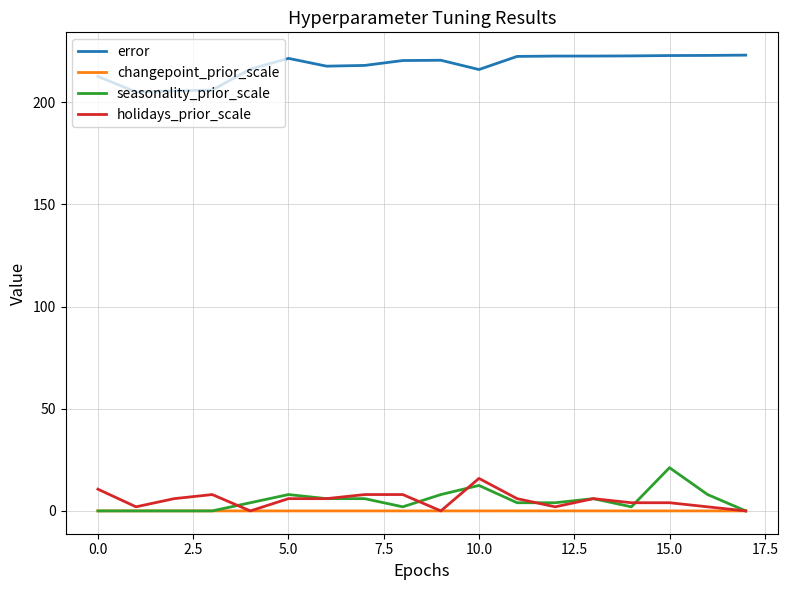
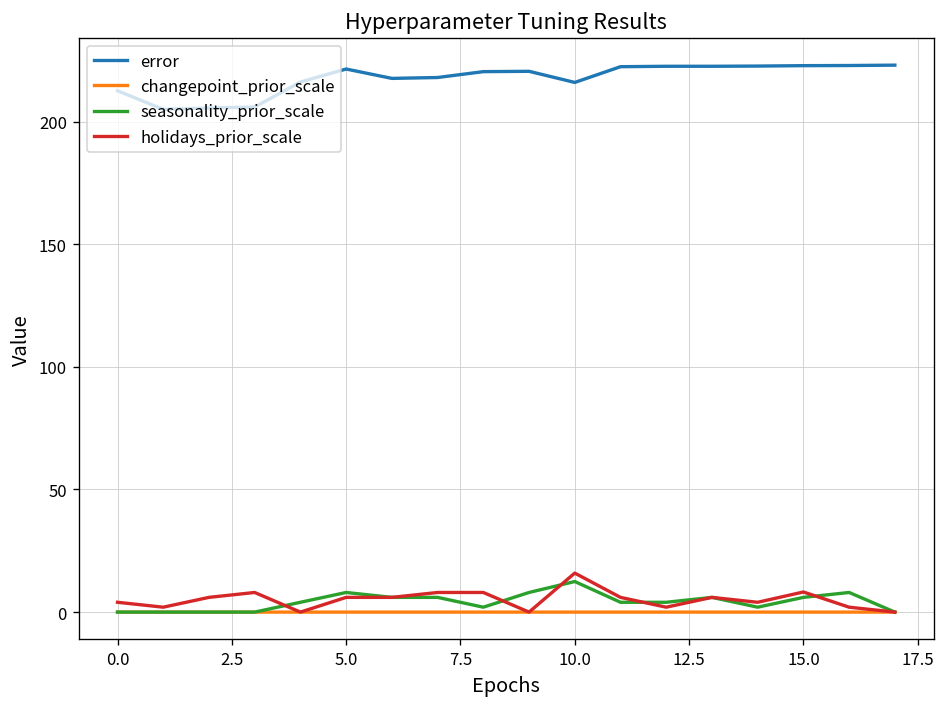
holidays_prior_scale, 0.0: 11 -> 4
seasonality_prior_scale, 15.0: 21 -> 6
holidays_prior_scale, 15.0: 4 -> 8
